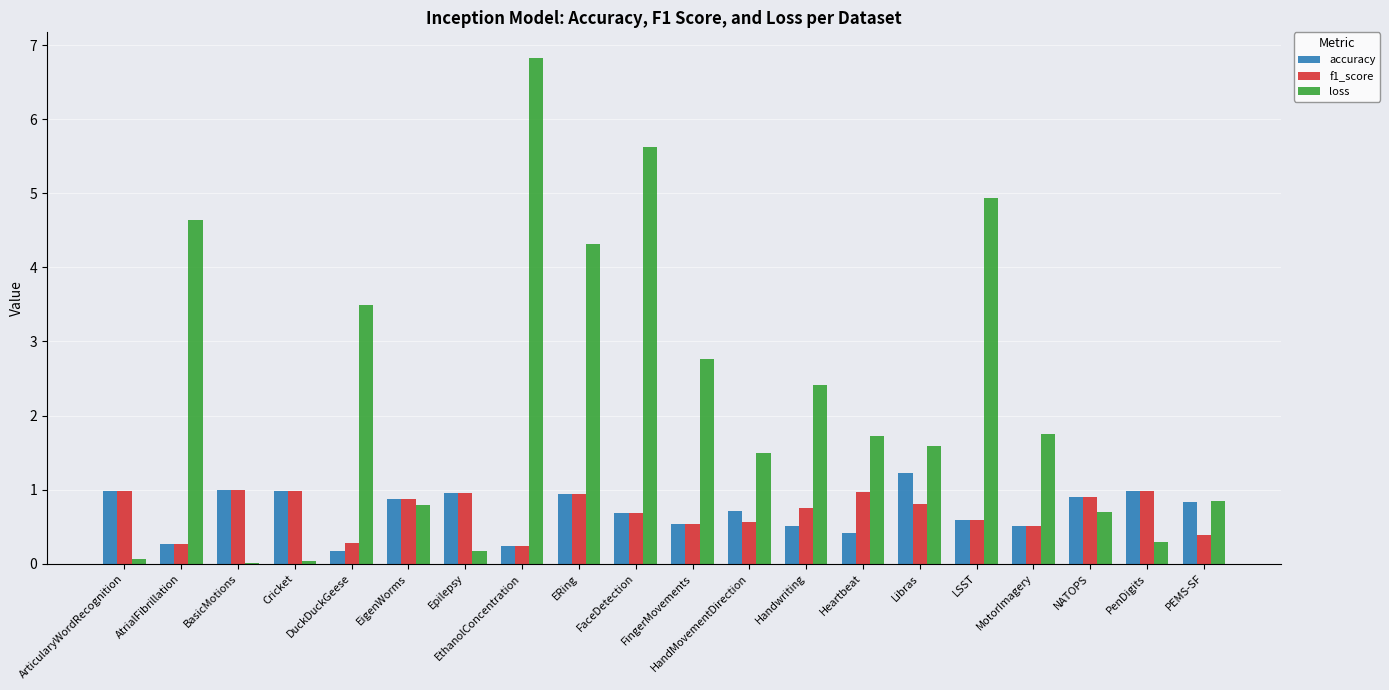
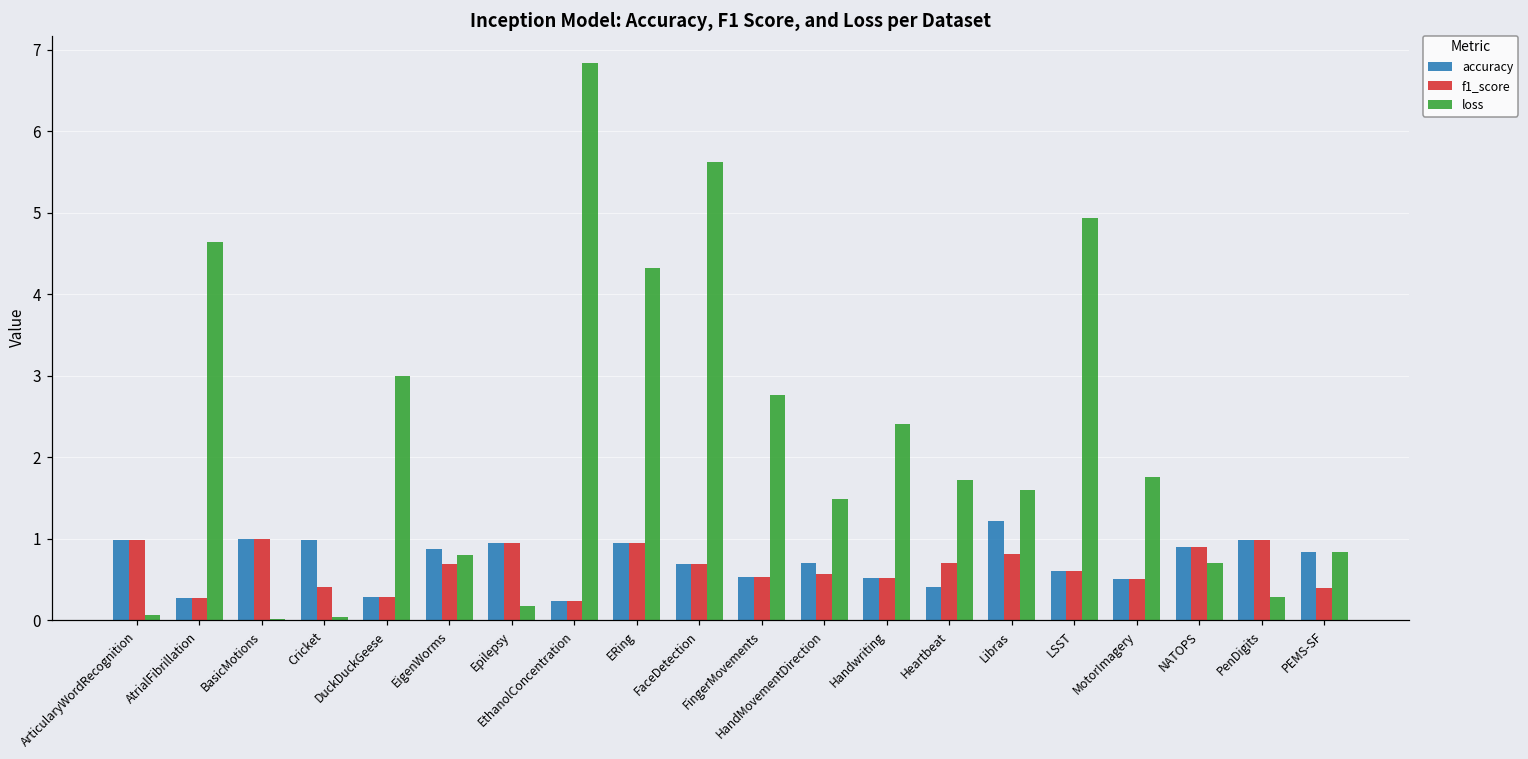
f1_score, Cricket: 1.0 -> 0.4
accuracy, DuckDuckGeese: 0.2 -> 0.3
loss, DuckDuckGeese: 3.5 -> 3.0
f1_score, EigenWorms: 0.9 -> 0.7
f1_score, Handwriting: 0.8 -> 0.5
f1_score, Heartbeat: 1.0 -> 0.7
